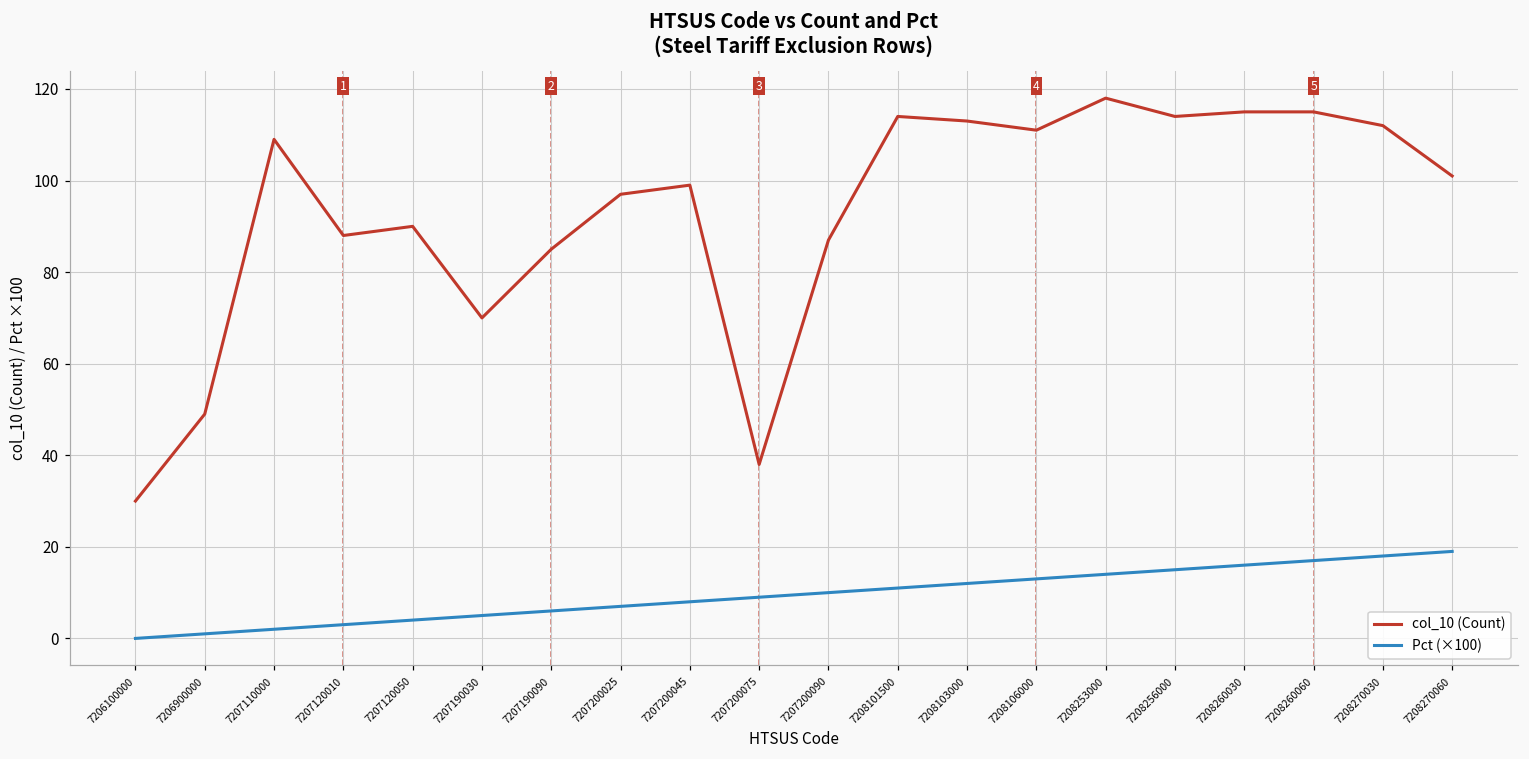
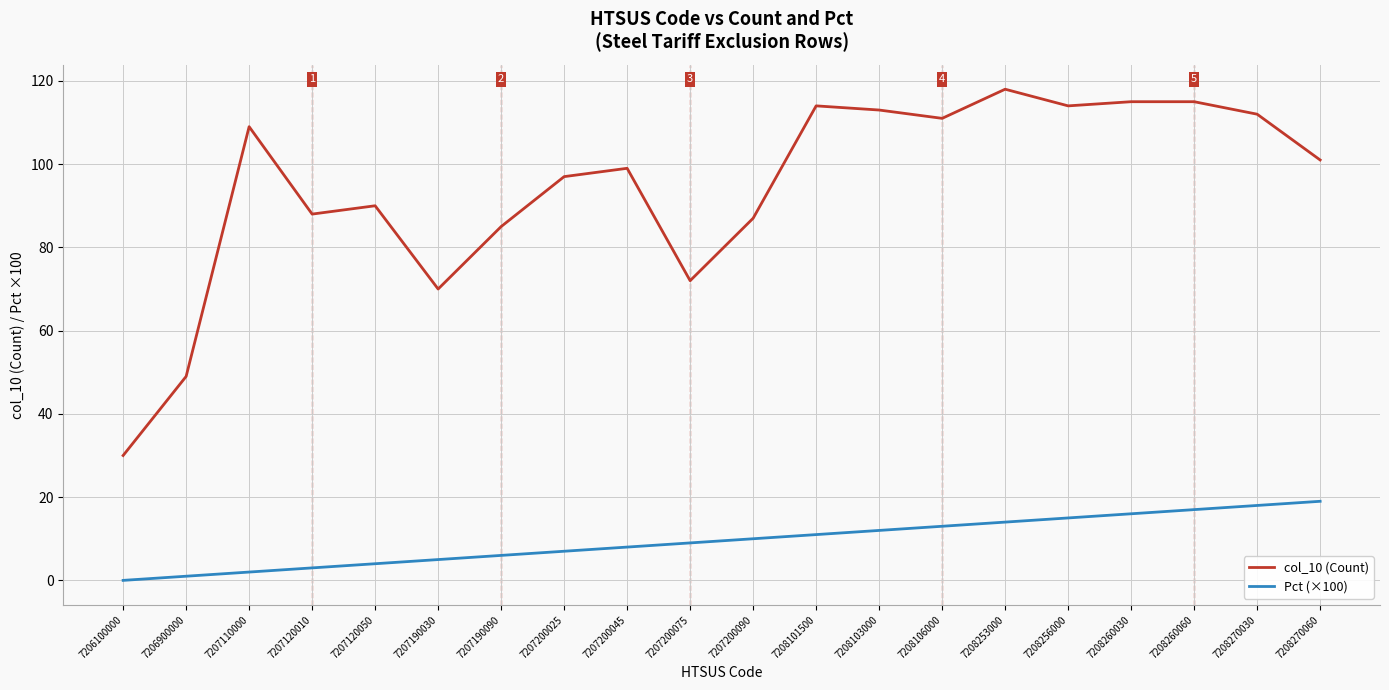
col_10 (Count), 7207200075: 38 -> 72
